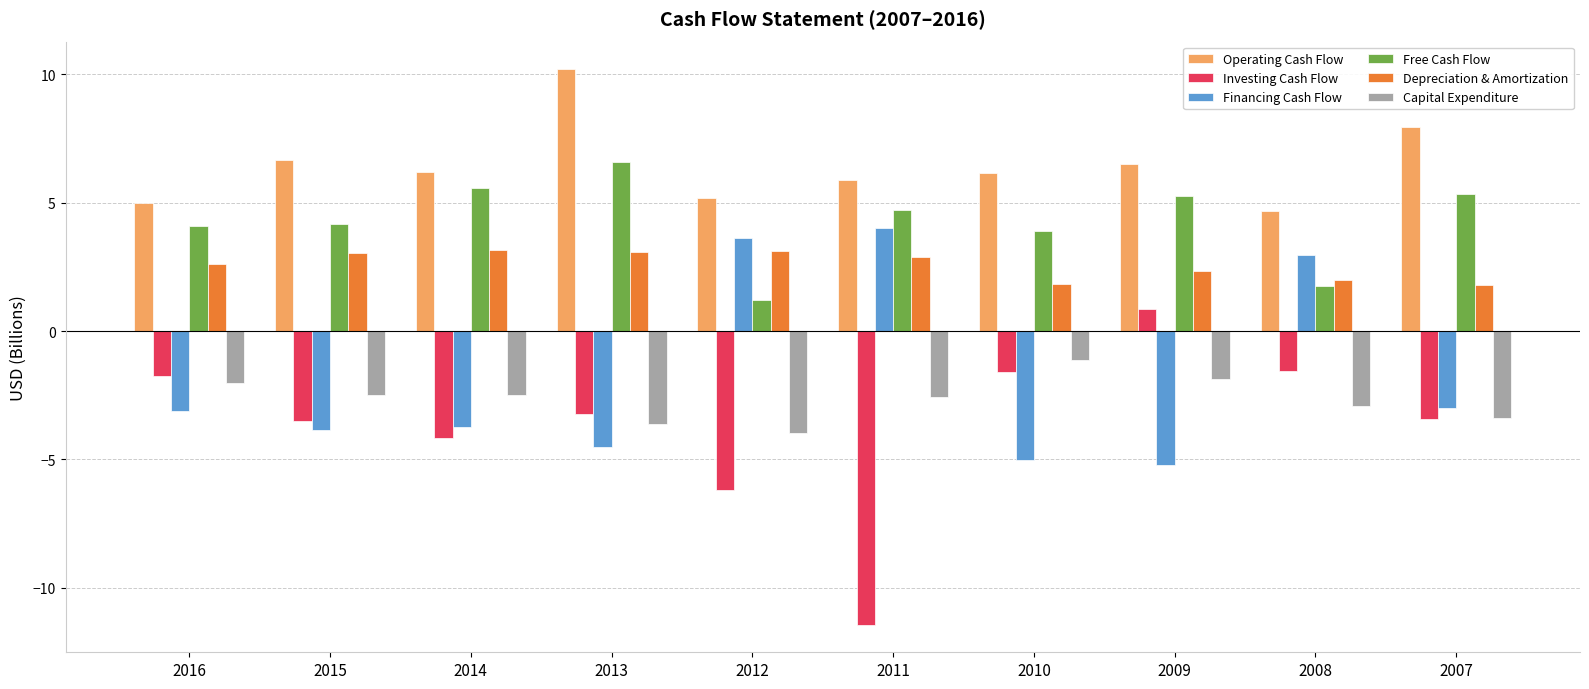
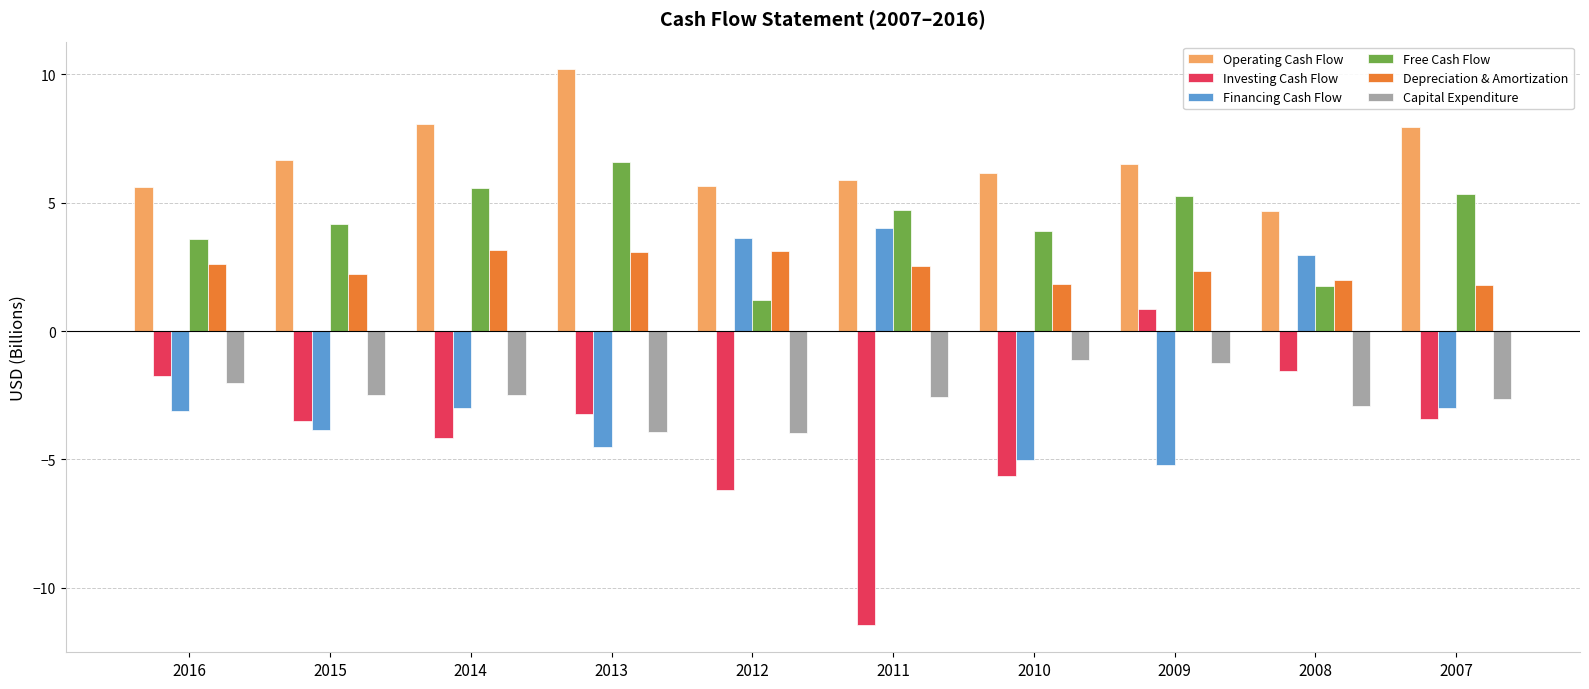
Operating Cash Flow, 2016: 5.0 -> 5.6
Free Cash Flow, 2016: 4.1 -> 3.6
Depreciation & Amortization, 2015: 3.0 -> 2.2
Operating Cash Flow, 2014: 6.2 -> 8.1
Financing Cash Flow, 2014: -3.7 -> -3.0
Capital Expenditure, 2013: -3.6 -> -3.9
Operating Cash Flow, 2012: 5.2 -> 5.7
Depreciation & Amortization, 2011: 2.9 -> 2.5
Investing Cash Flow, 2010: -1.6 -> -5.7
Capital Expenditure, 2009: -1.9 -> -1.2
Capital Expenditure, 2007: -3.4 -> -2.6
